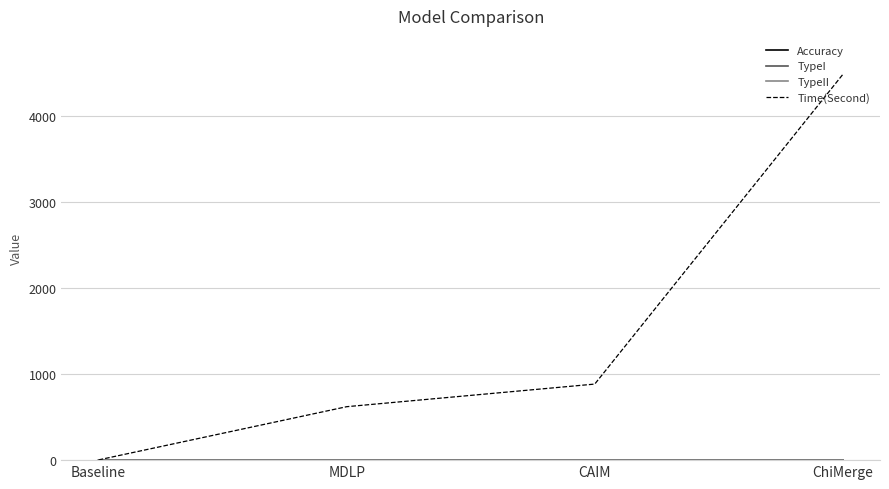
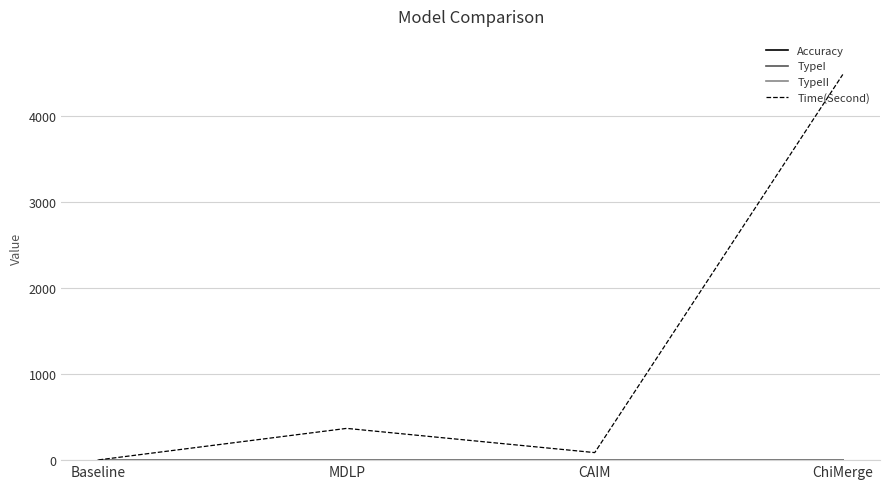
Time(Second), MDLP: 600 -> 400
Time(Second), CAIM: 900 -> 100
